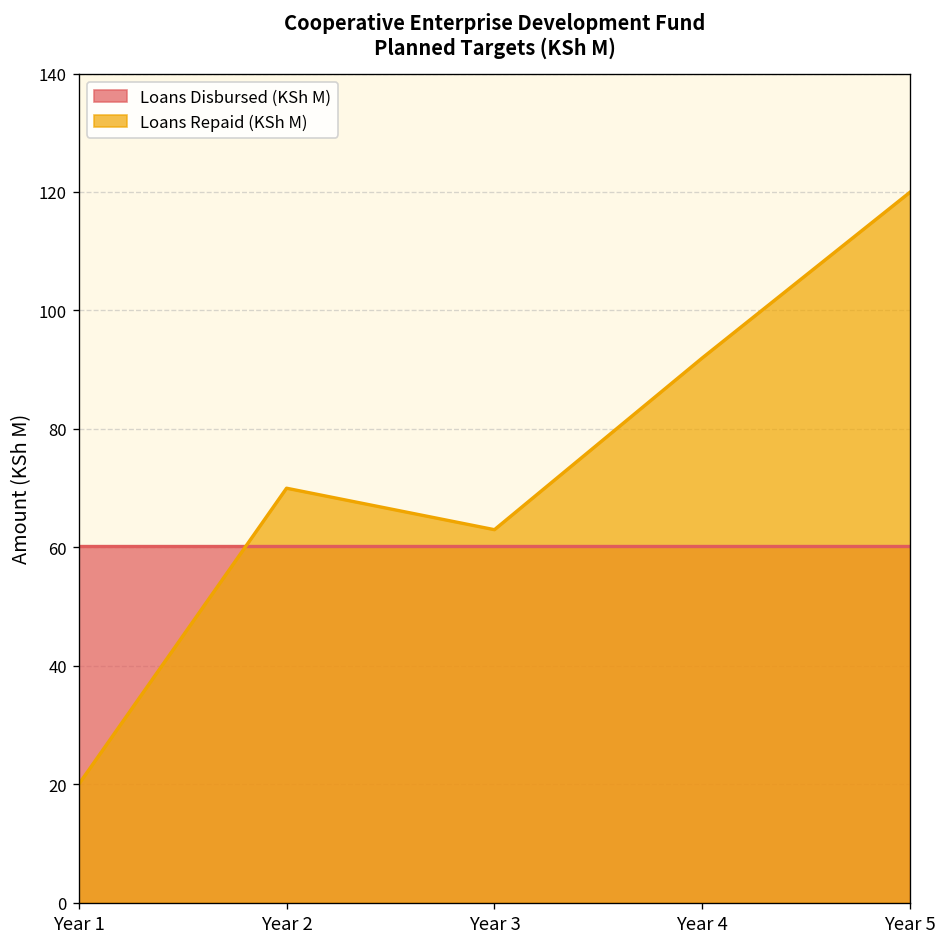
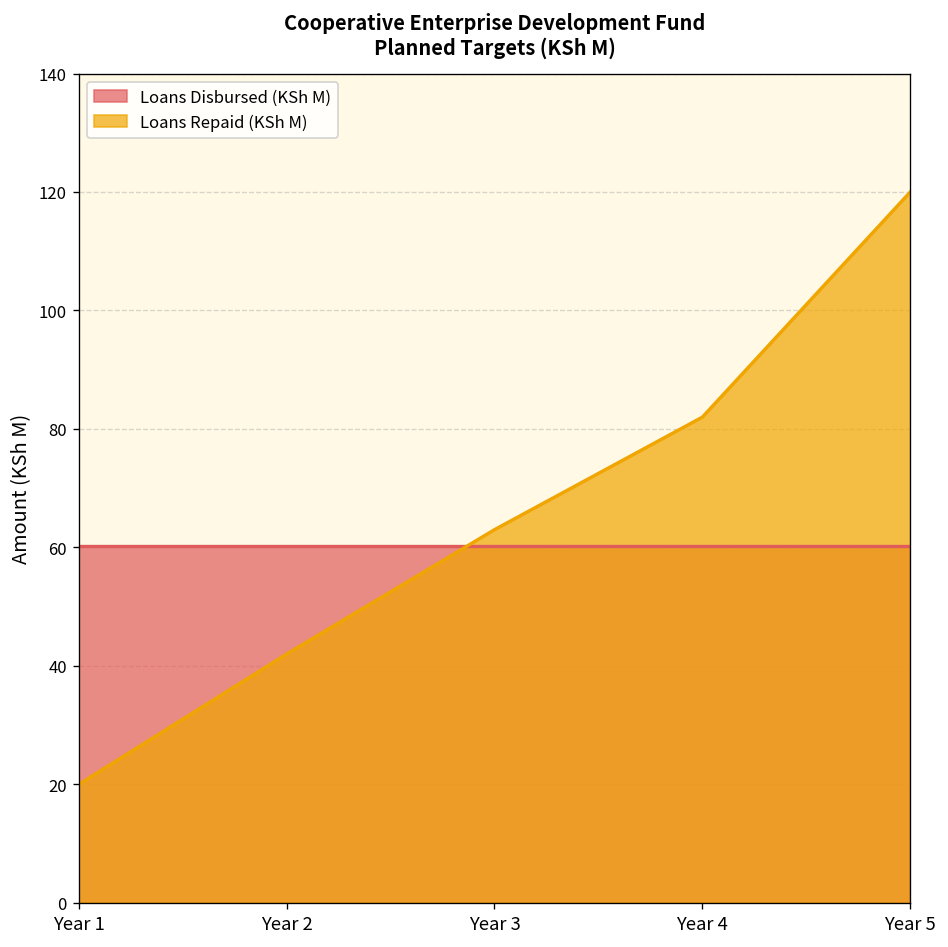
Loans Repaid (KSh M), Year 2: 70 -> 42
Loans Repaid (KSh M), Year 4: 92 -> 82
